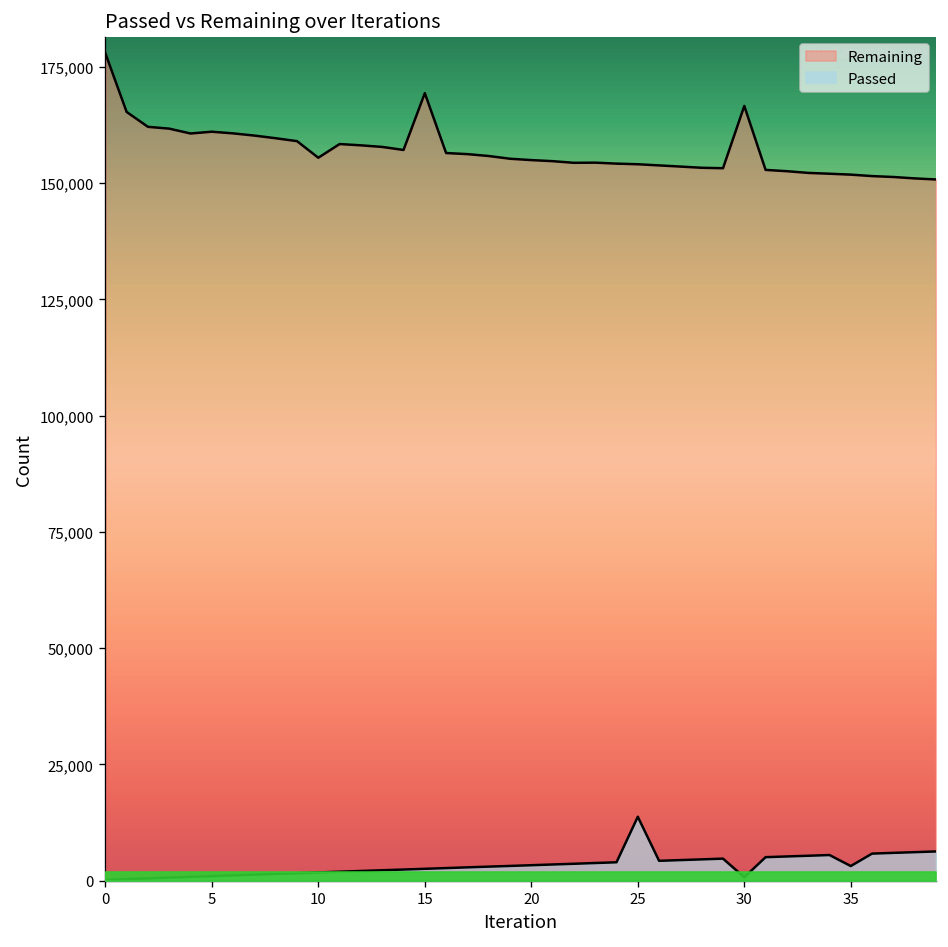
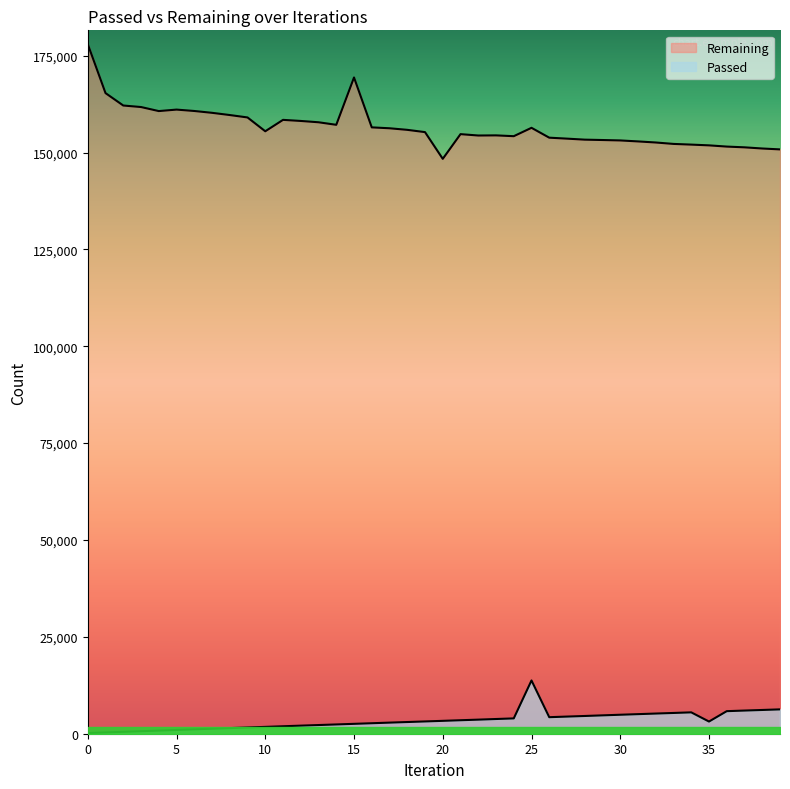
Remaining, 20: 155,000 -> 148,000
Remaining, 25: 154,000 -> 156,000
Remaining, 30: 167,000 -> 153,000
Passed, 30: 1,000 -> 5,000
